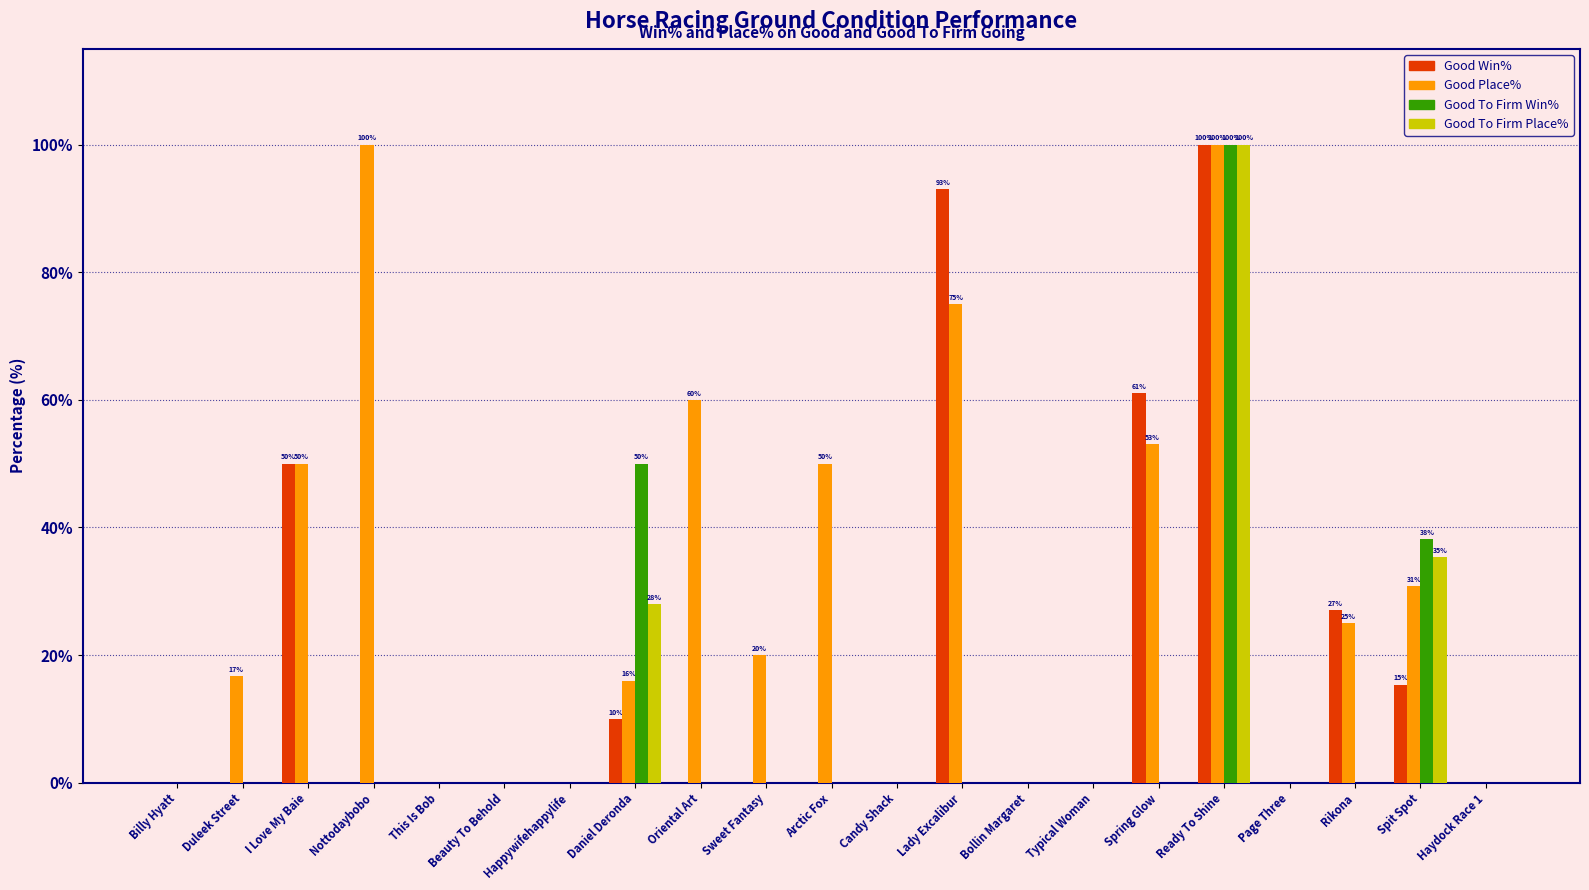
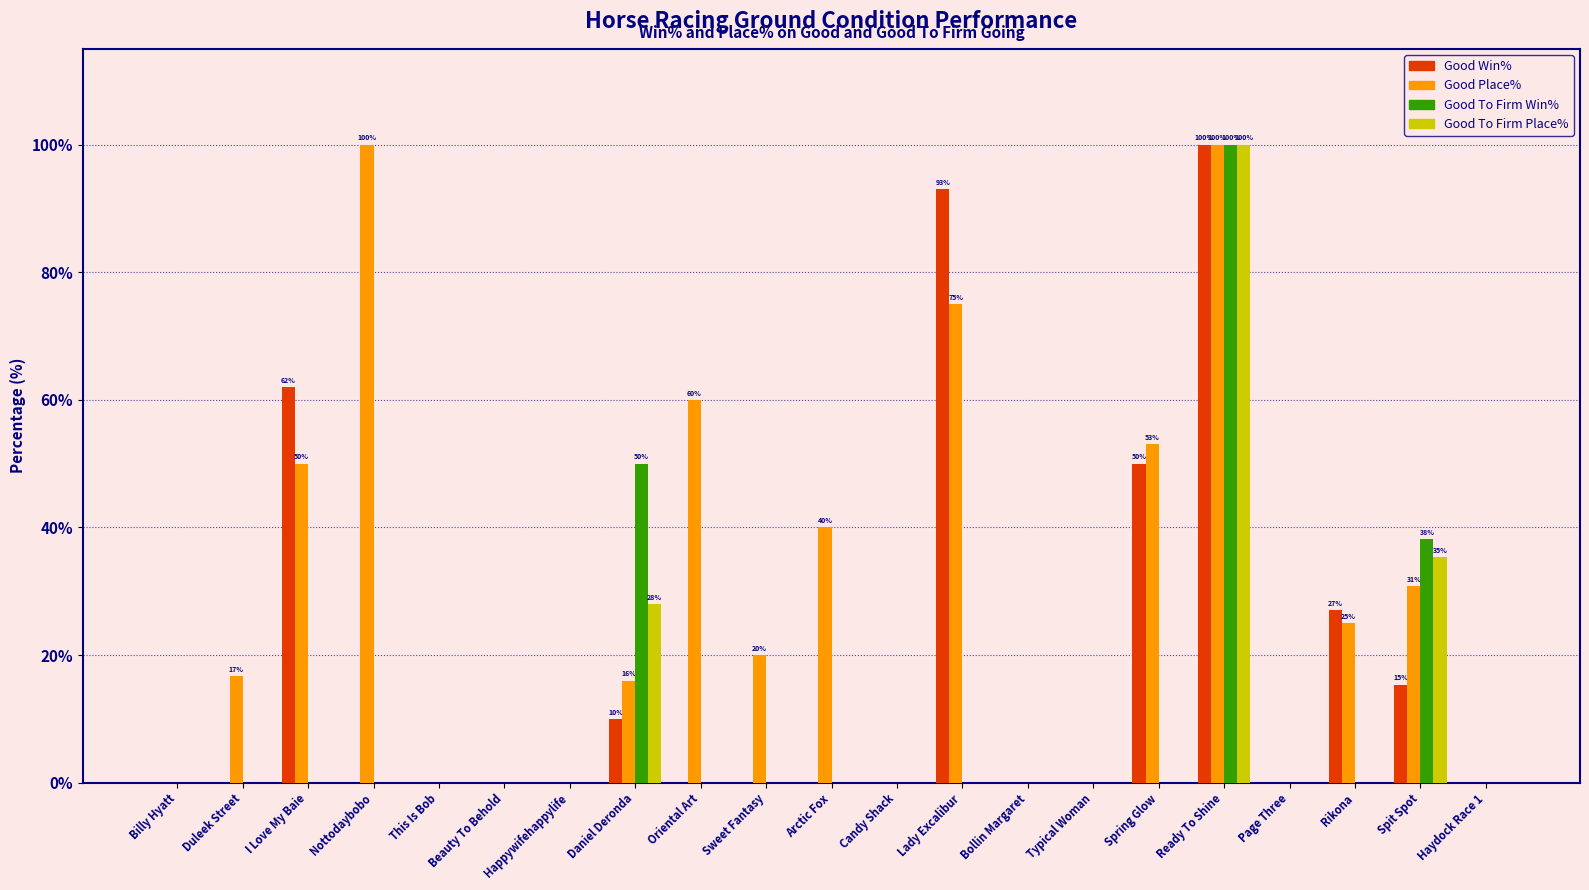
Good Win%, I Love My Baie: 50% -> 62%
Good Place%, Arctic Fox: 50% -> 40%
Good Win%, Spring Glow: 61% -> 50%
